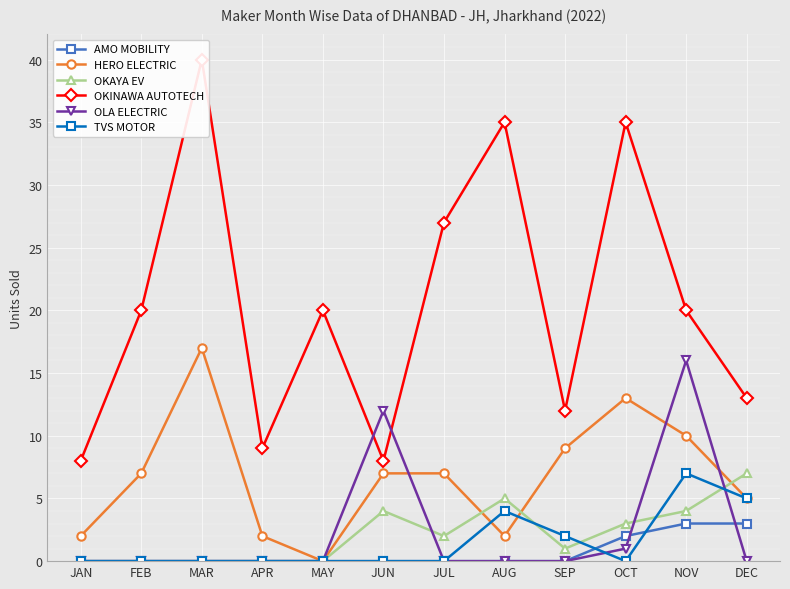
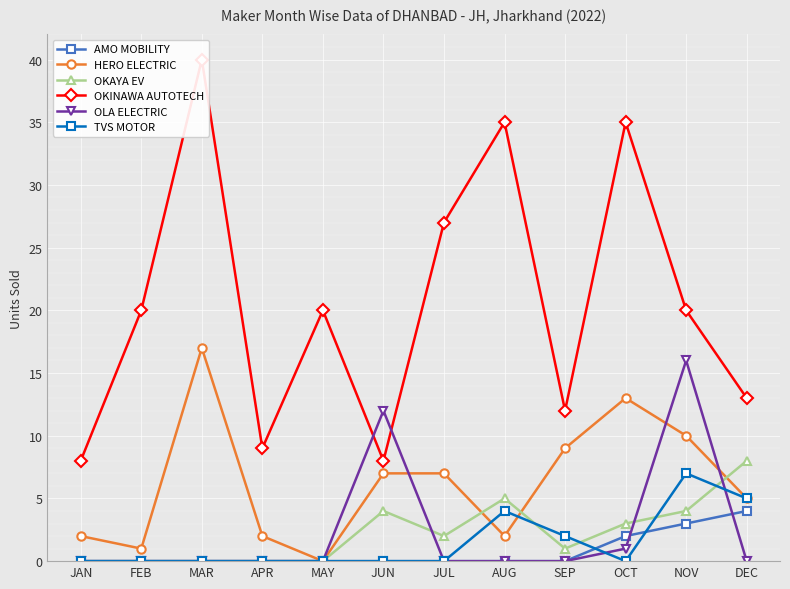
HERO ELECTRIC, FEB: 7 -> 1
AMO MOBILITY, DEC: 3 -> 4
OKAYA EV, DEC: 7 -> 8
